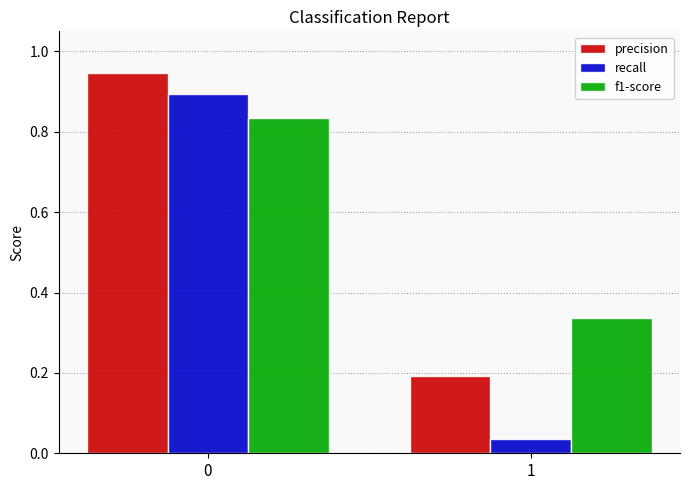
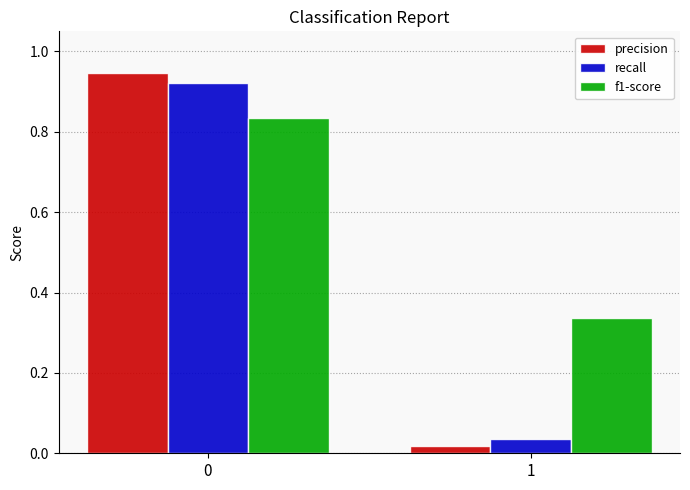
recall, 0: 0.90 -> 0.92
precision, 1: 0.19 -> 0.02
